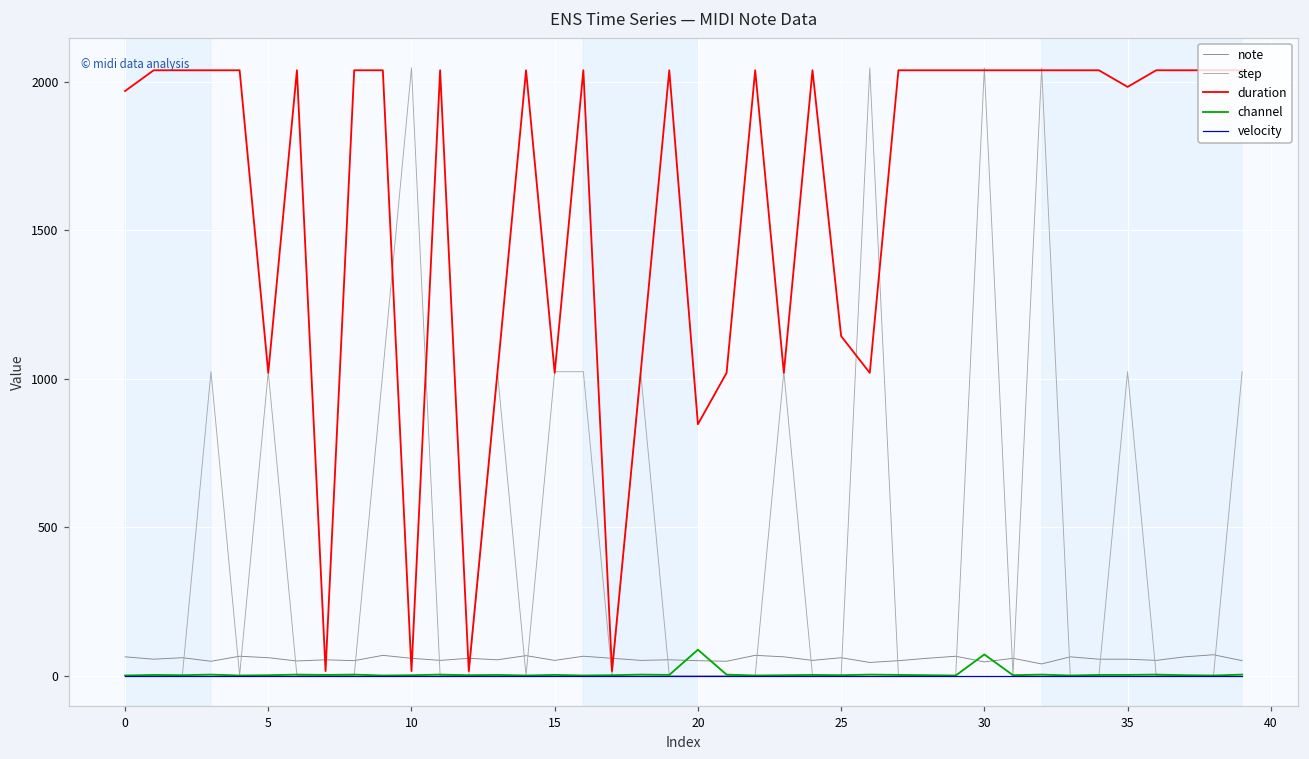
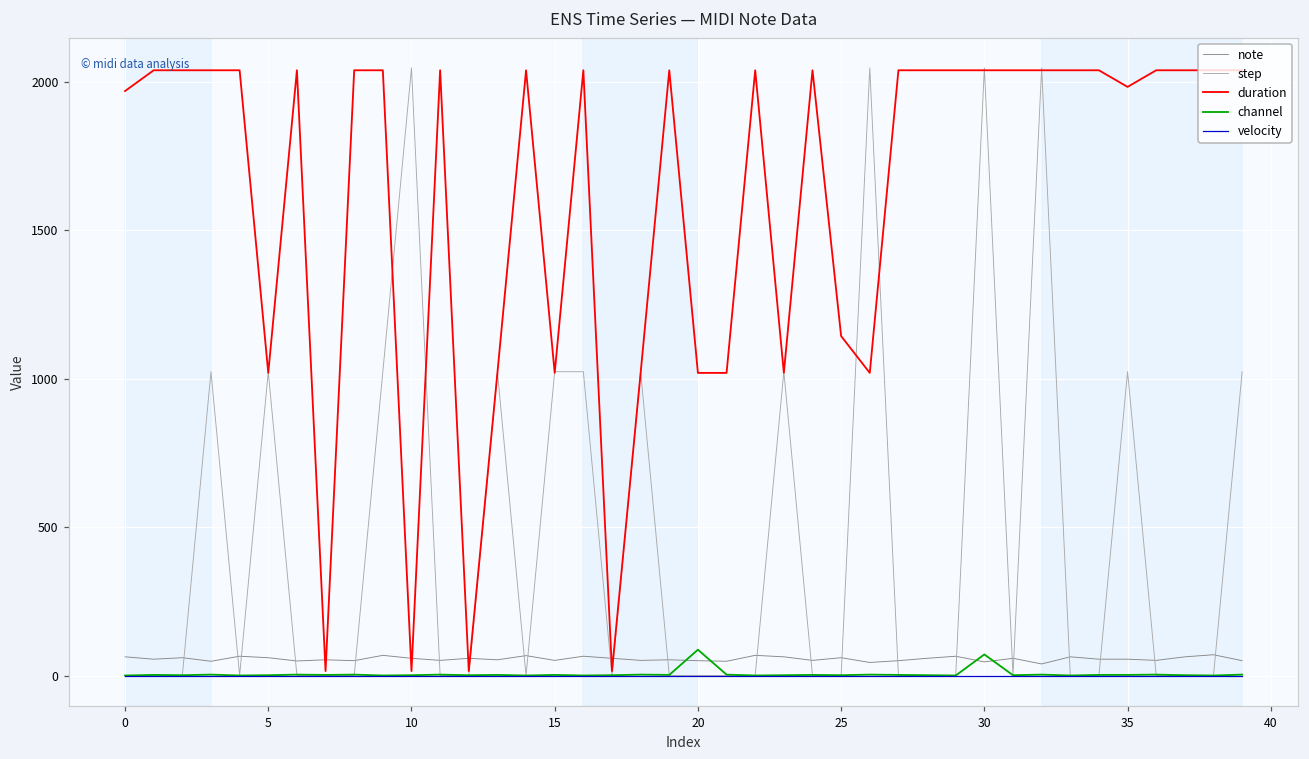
duration, 20: 850 -> 1020
